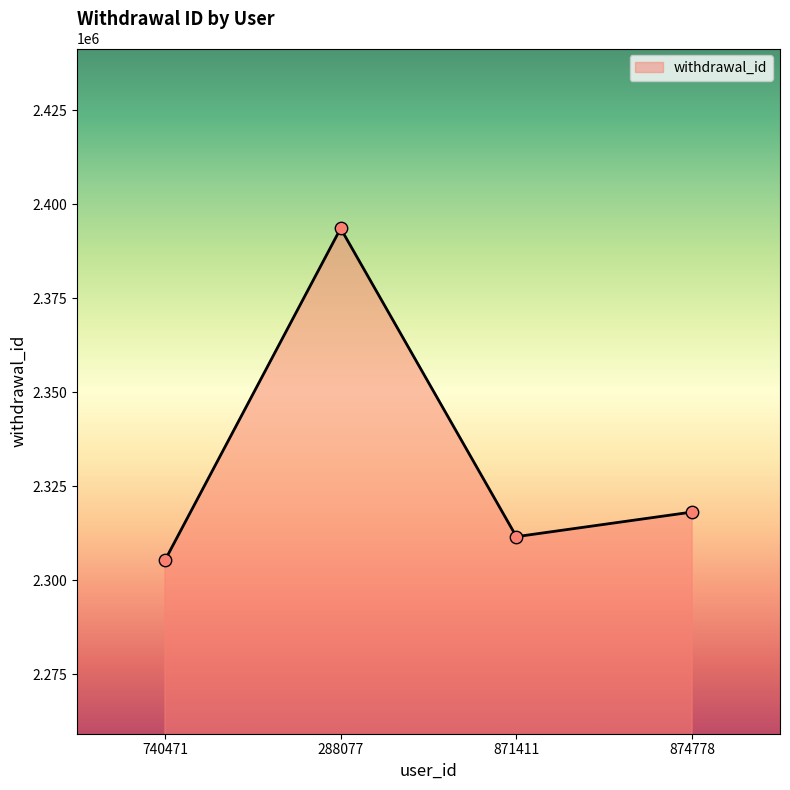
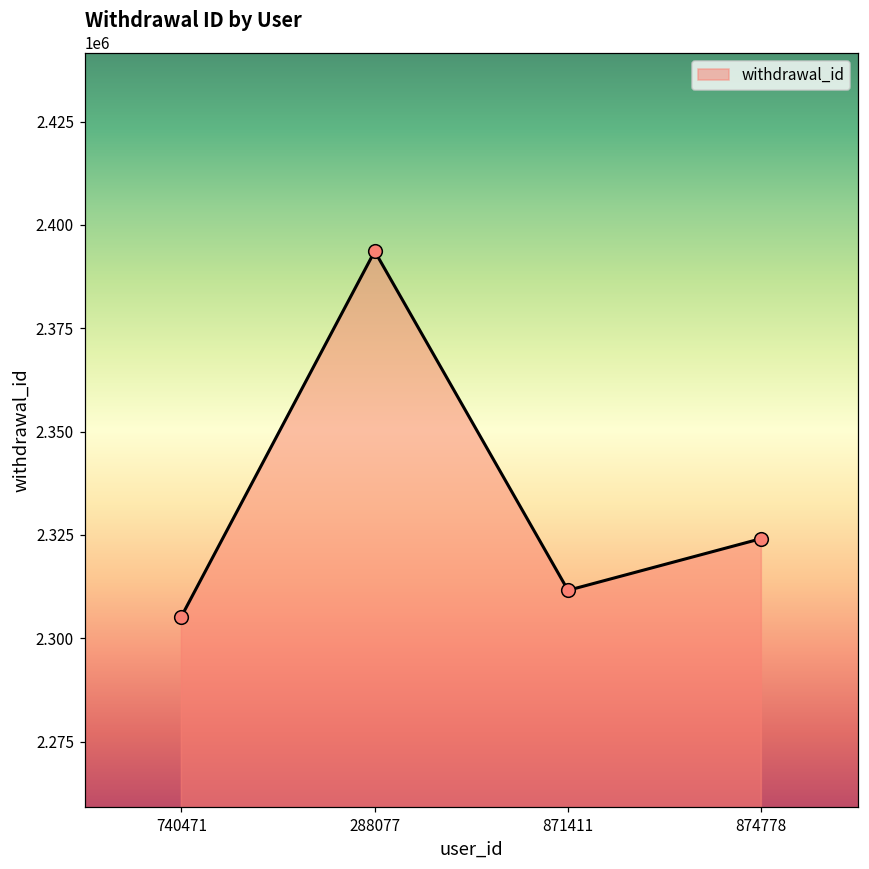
874778: 2318000 -> 2324000
